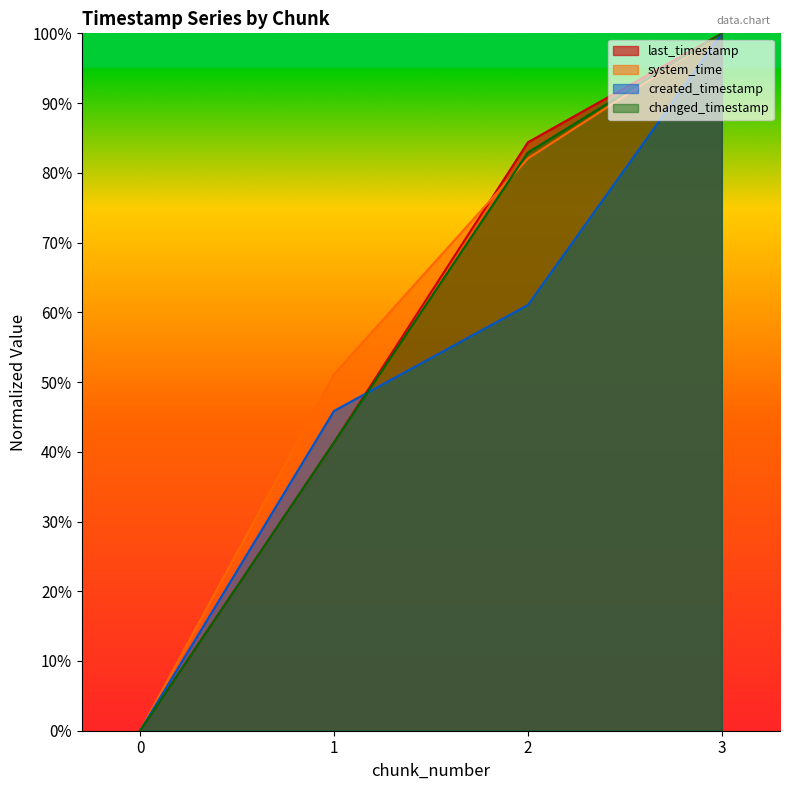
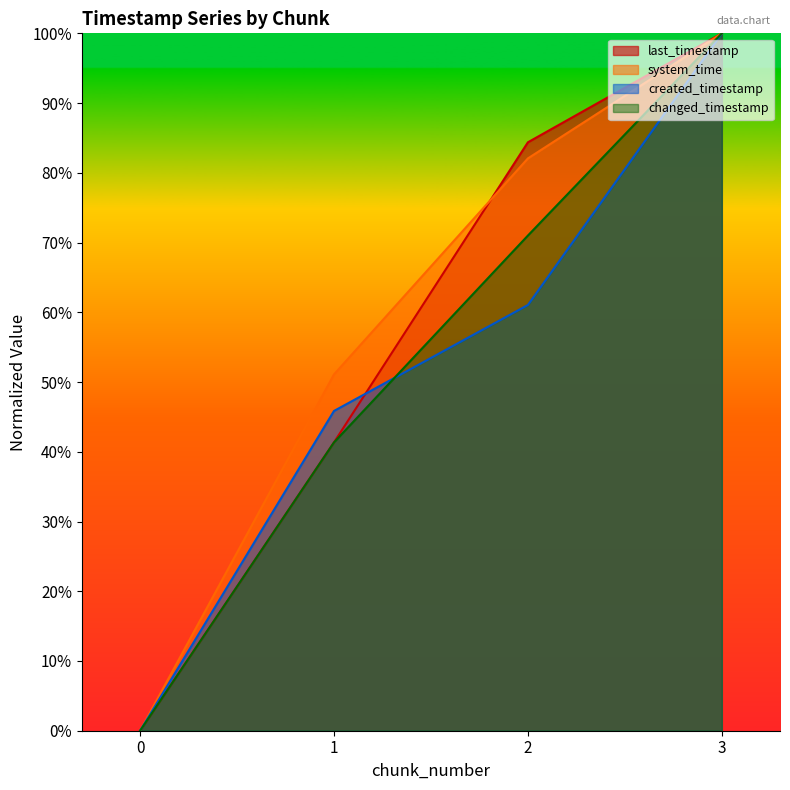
changed_timestamp, 2: 83% -> 71%
